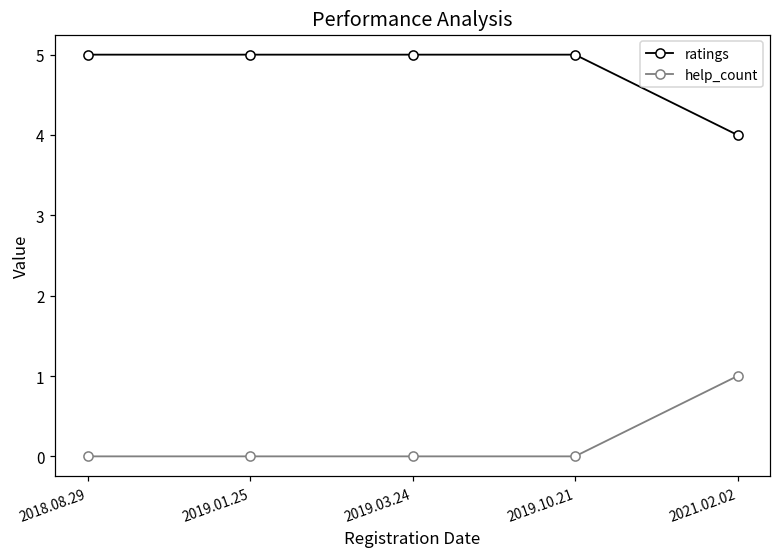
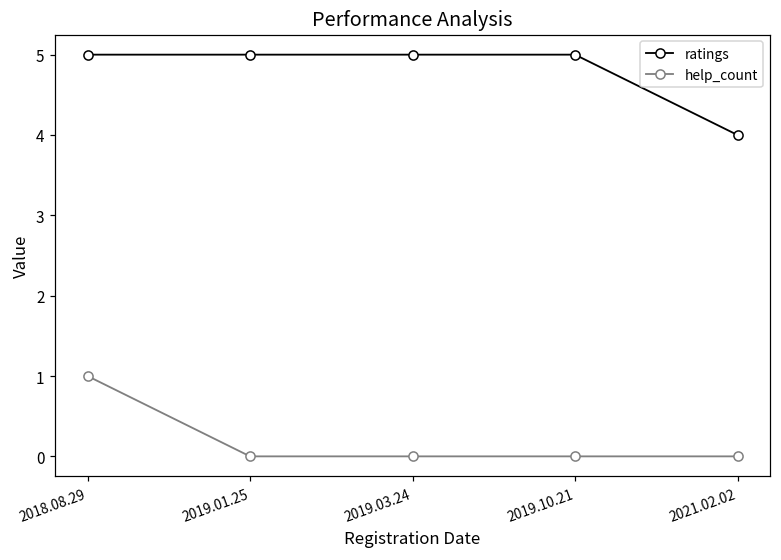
help_count, 2018.08.29: 0 -> 1
help_count, 2021.02.02: 1 -> 0
